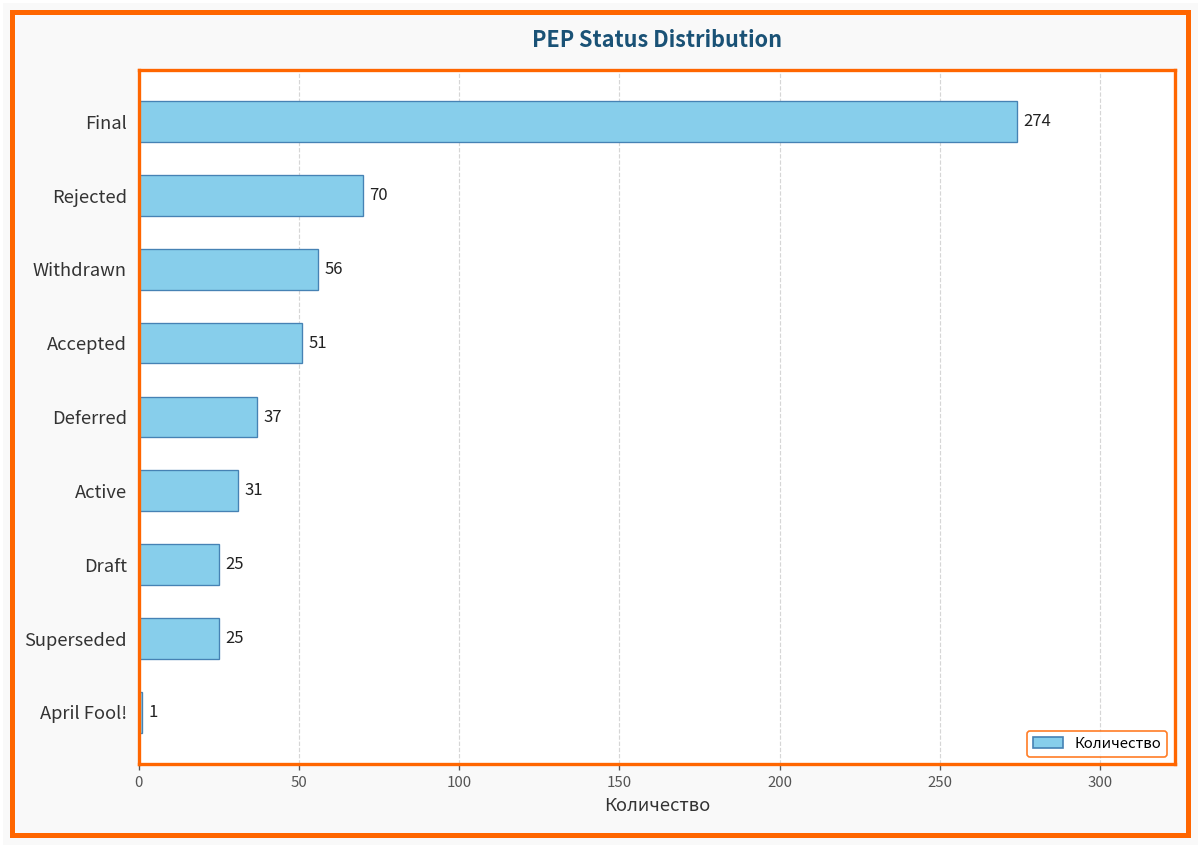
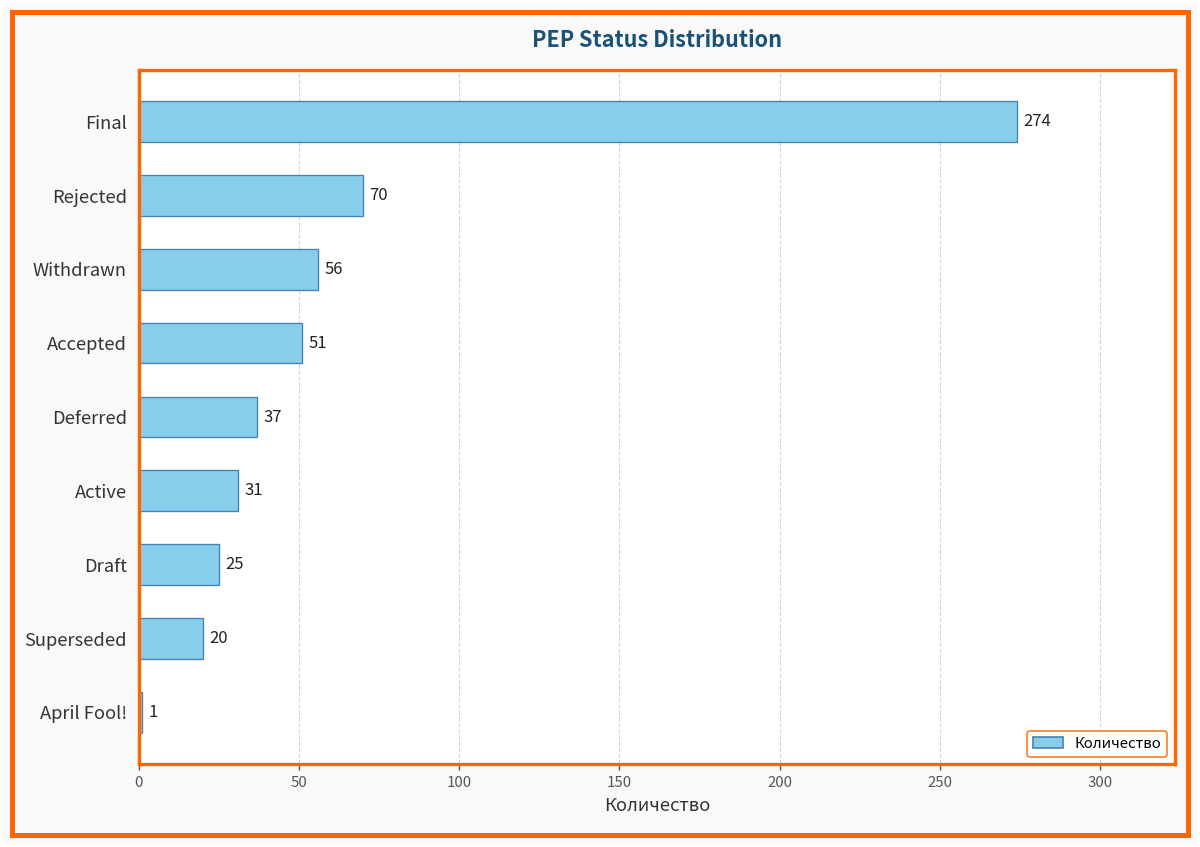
Superseded: 25 -> 20
